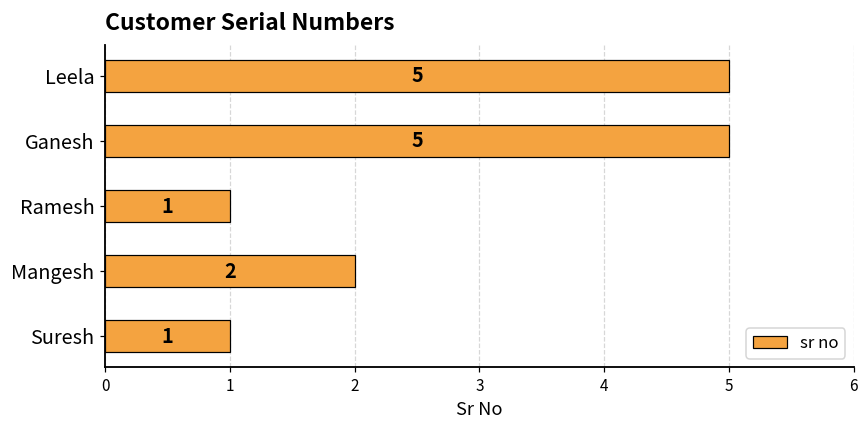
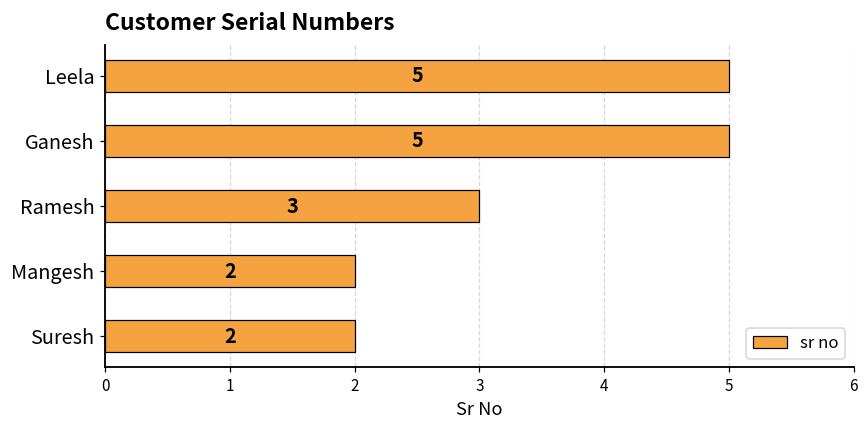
Ramesh: 1 -> 3
Suresh: 1 -> 2
